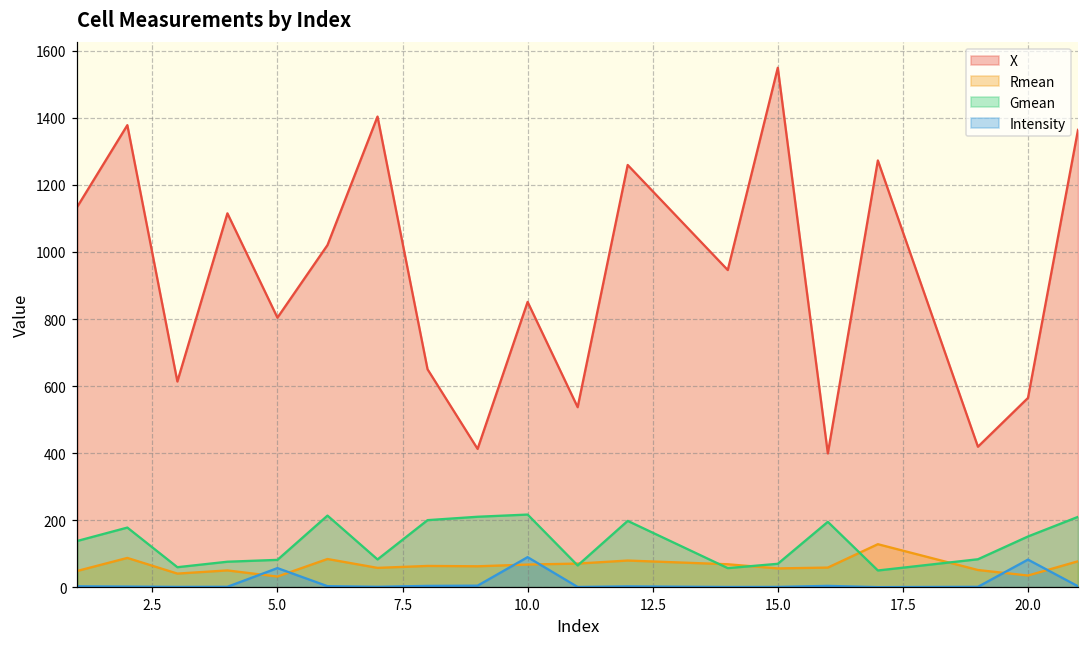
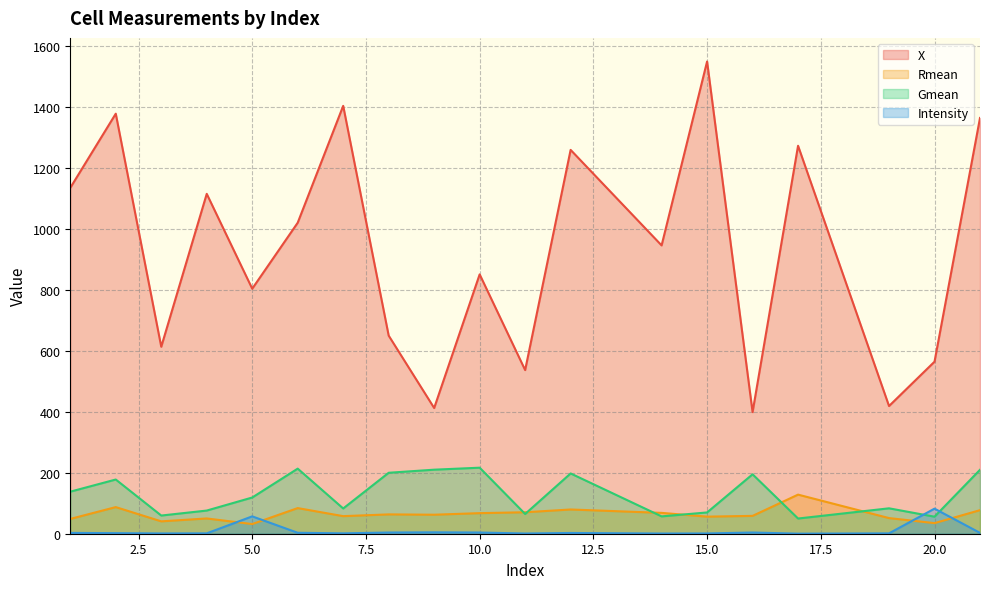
Gmean, 5.0: 80 -> 120
Intensity, 10.0: 90 -> 0
Gmean, 20.0: 150 -> 60
